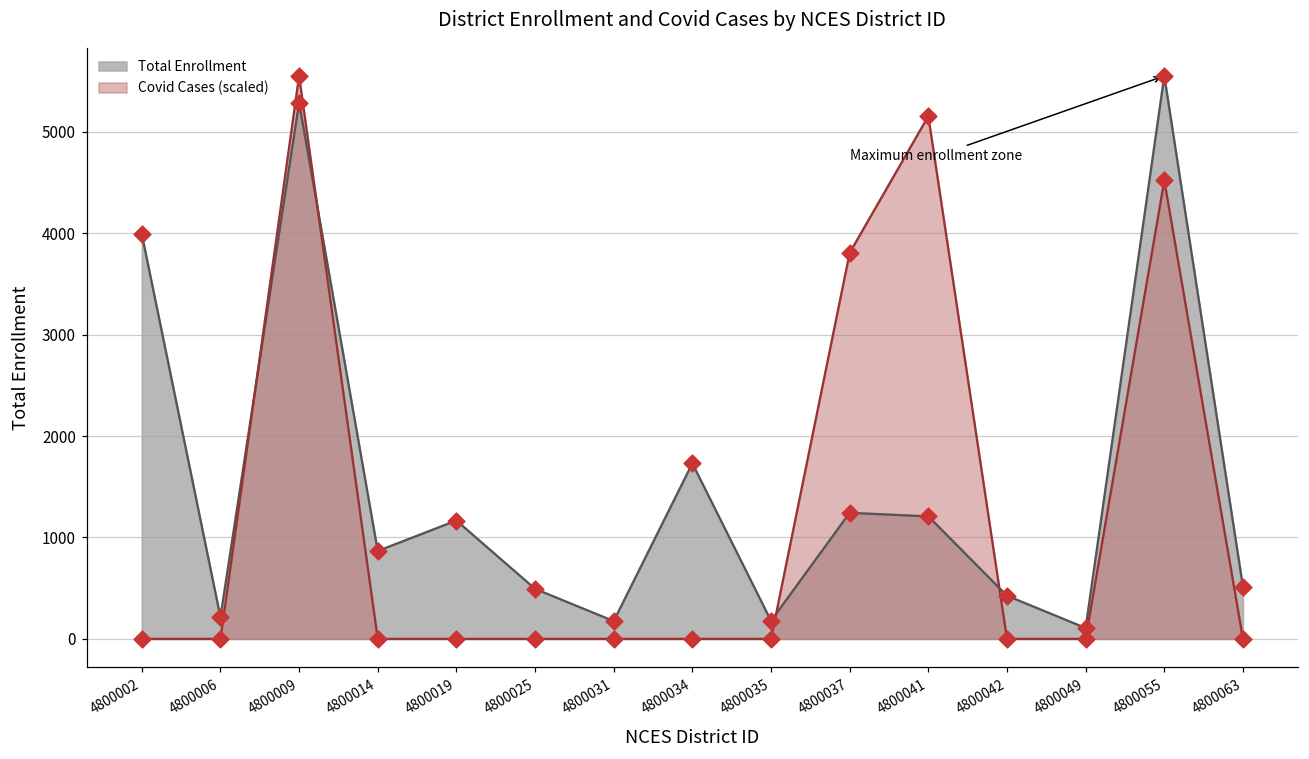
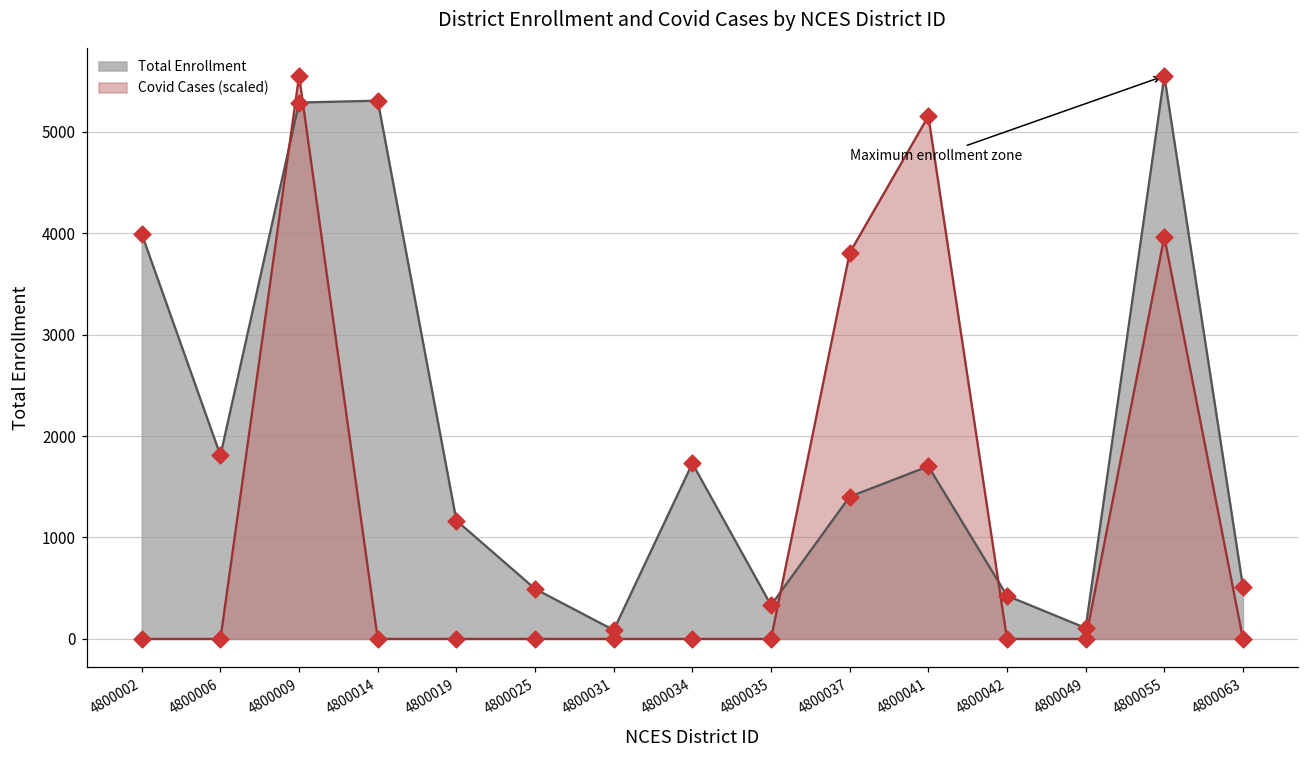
Total Enrollment, 4800006: 200 -> 1800
Total Enrollment, 4800014: 900 -> 5300
Total Enrollment, 4800031: 200 -> 100
Total Enrollment, 4800035: 200 -> 300
Total Enrollment, 4800037: 1200 -> 1400
Total Enrollment, 4800041: 1200 -> 1700
Covid Cases (scaled), 4800055: 4500 -> 4000
